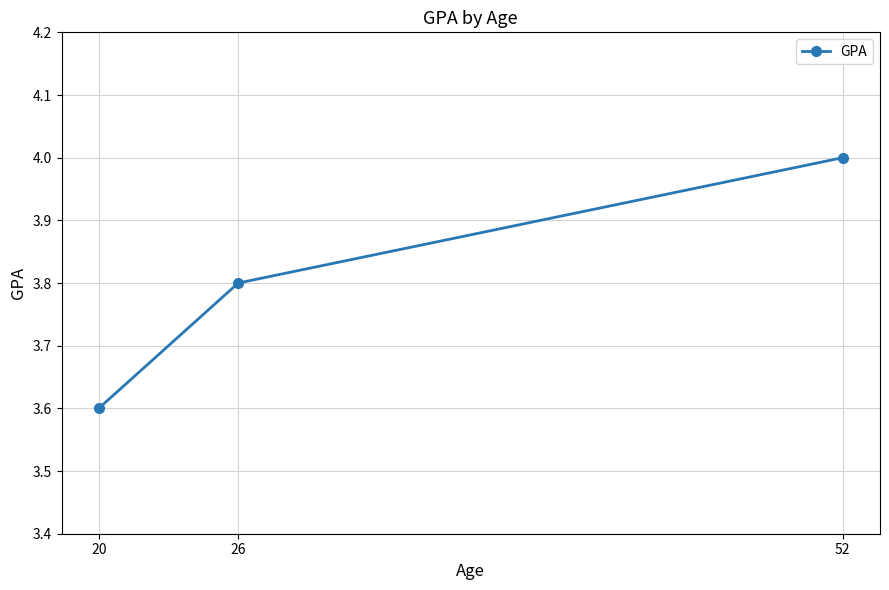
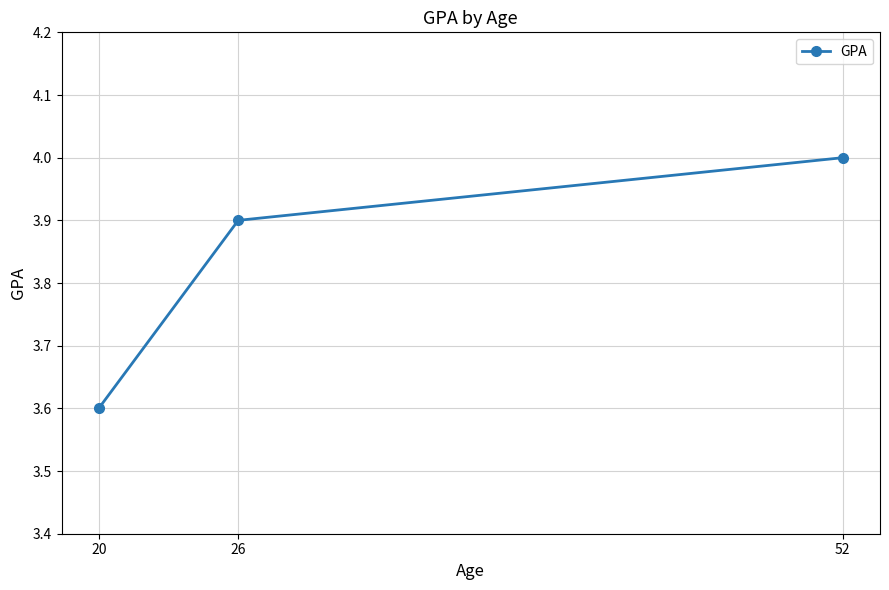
26: 3.8 -> 3.9
